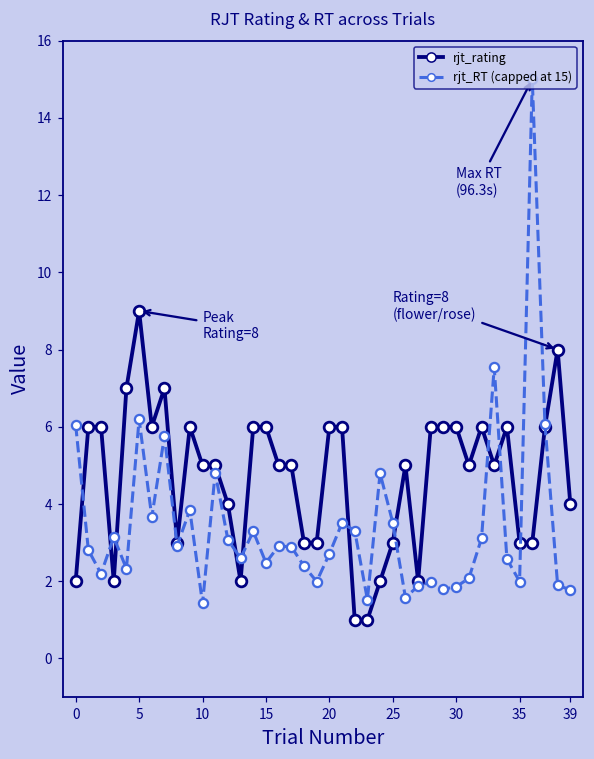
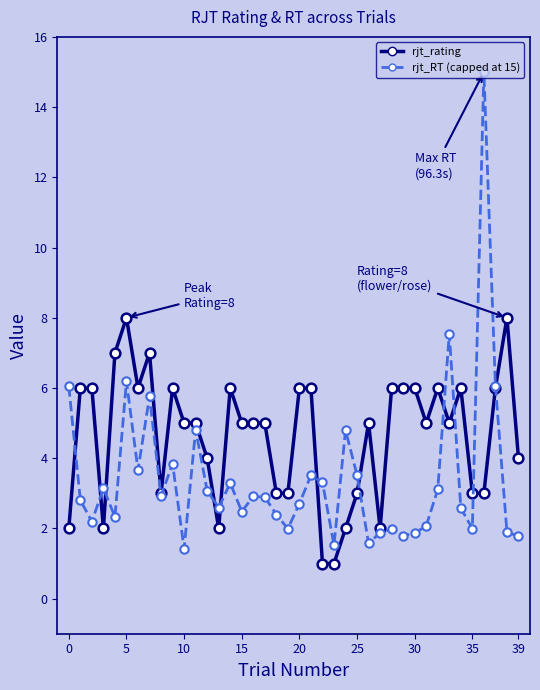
rjt_rating, 5: 9 -> 8
rjt_rating, 15: 6 -> 5
